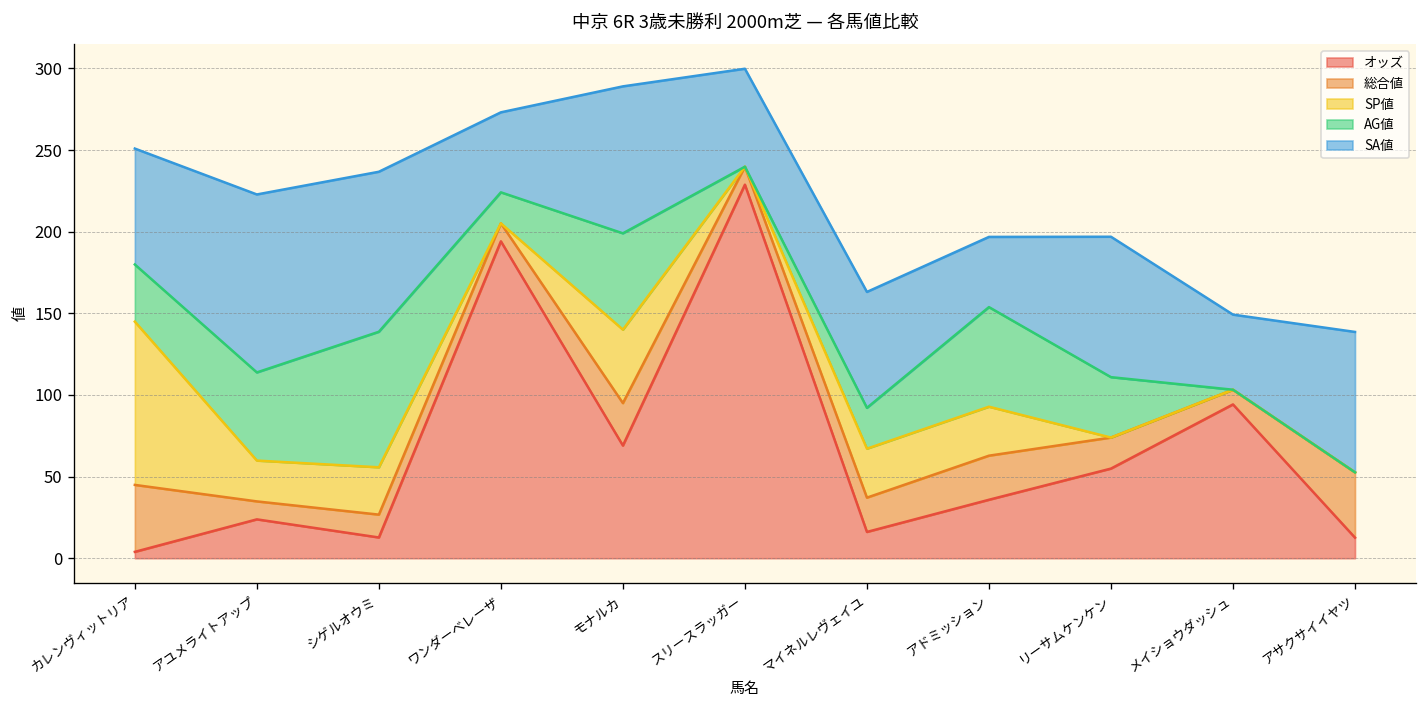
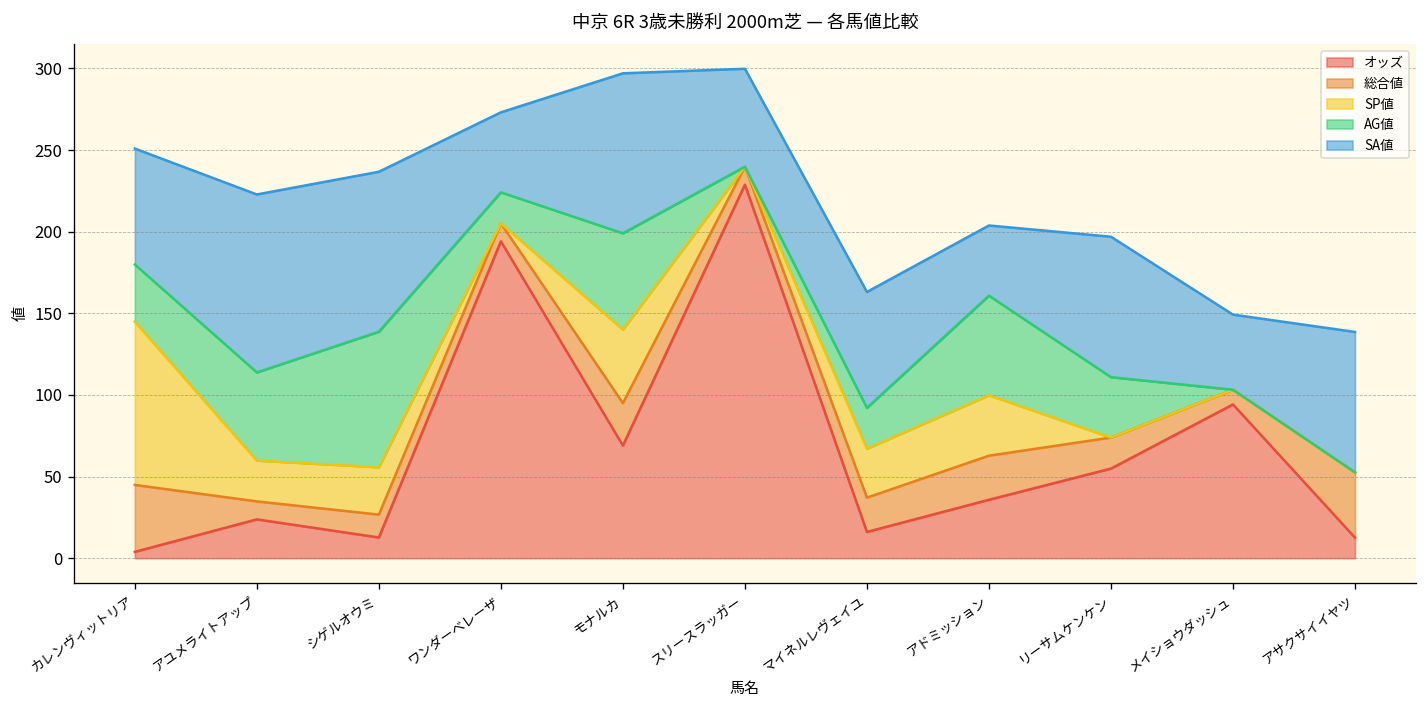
SA値, モナルカ: 90 -> 98
SP値, アドミッション: 30 -> 37
